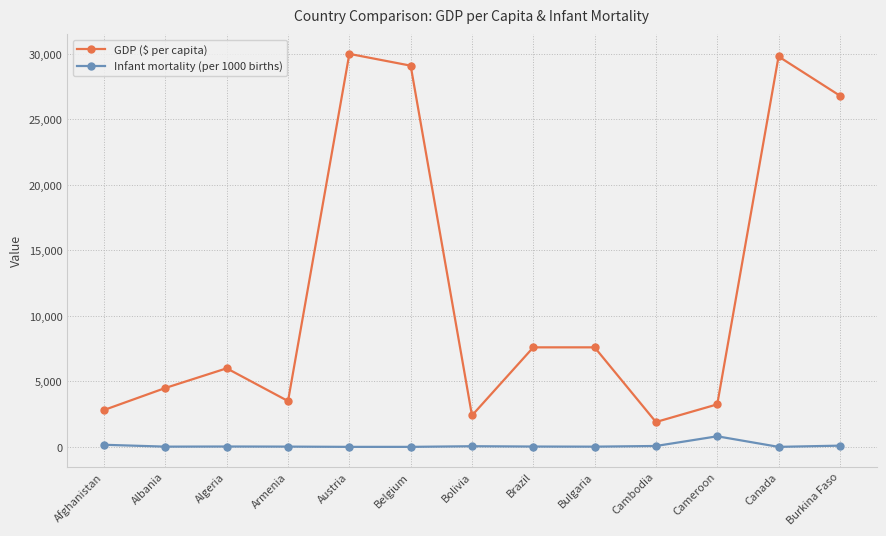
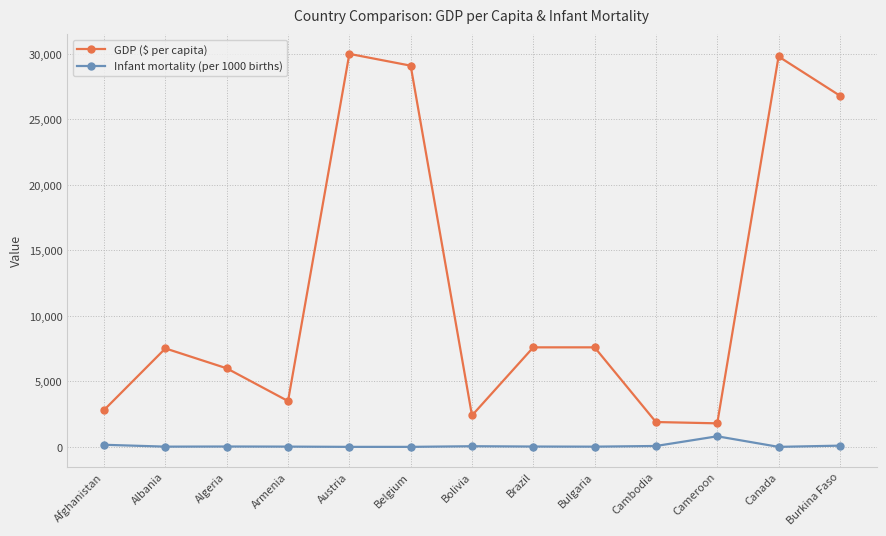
GDP ($ per capita), Albania: 4,500 -> 7,500
GDP ($ per capita), Cameroon: 3,200 -> 1,800
